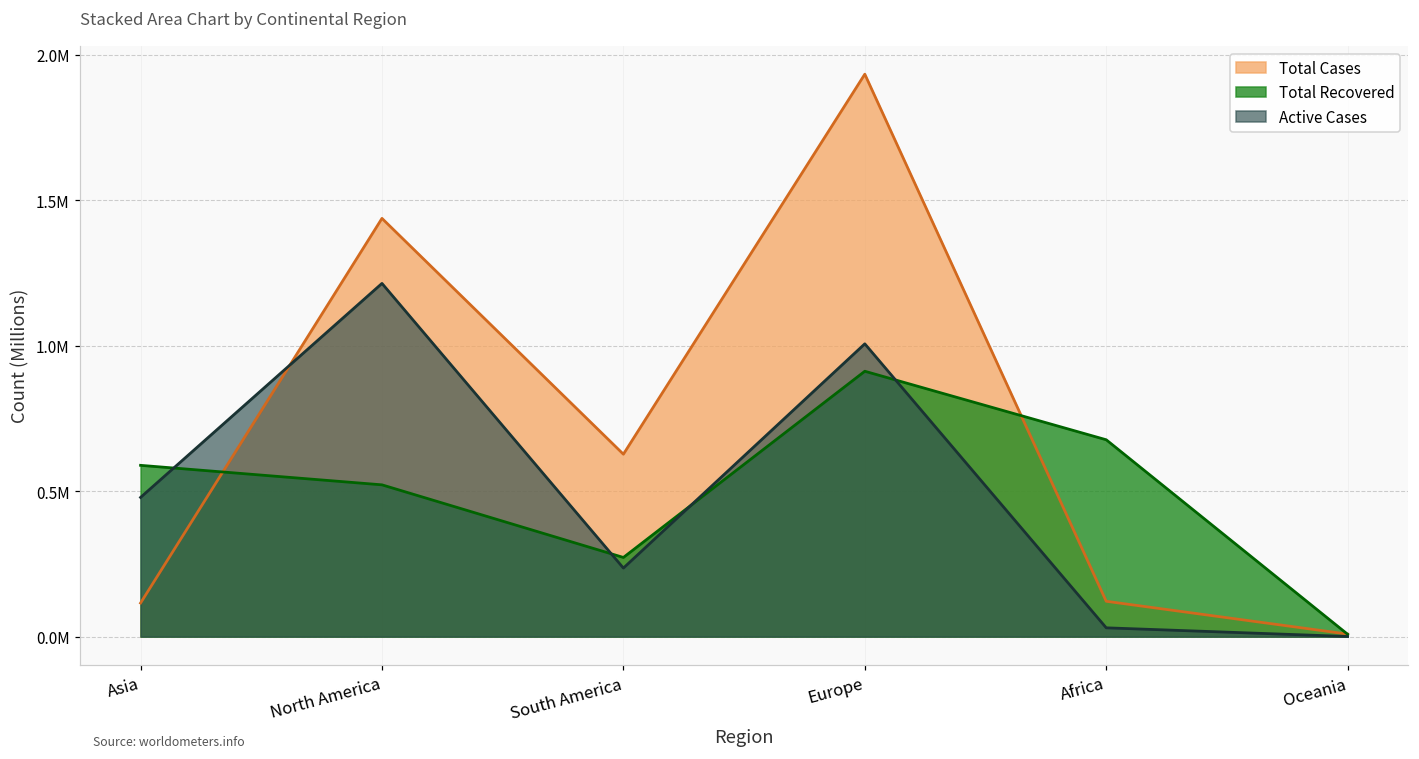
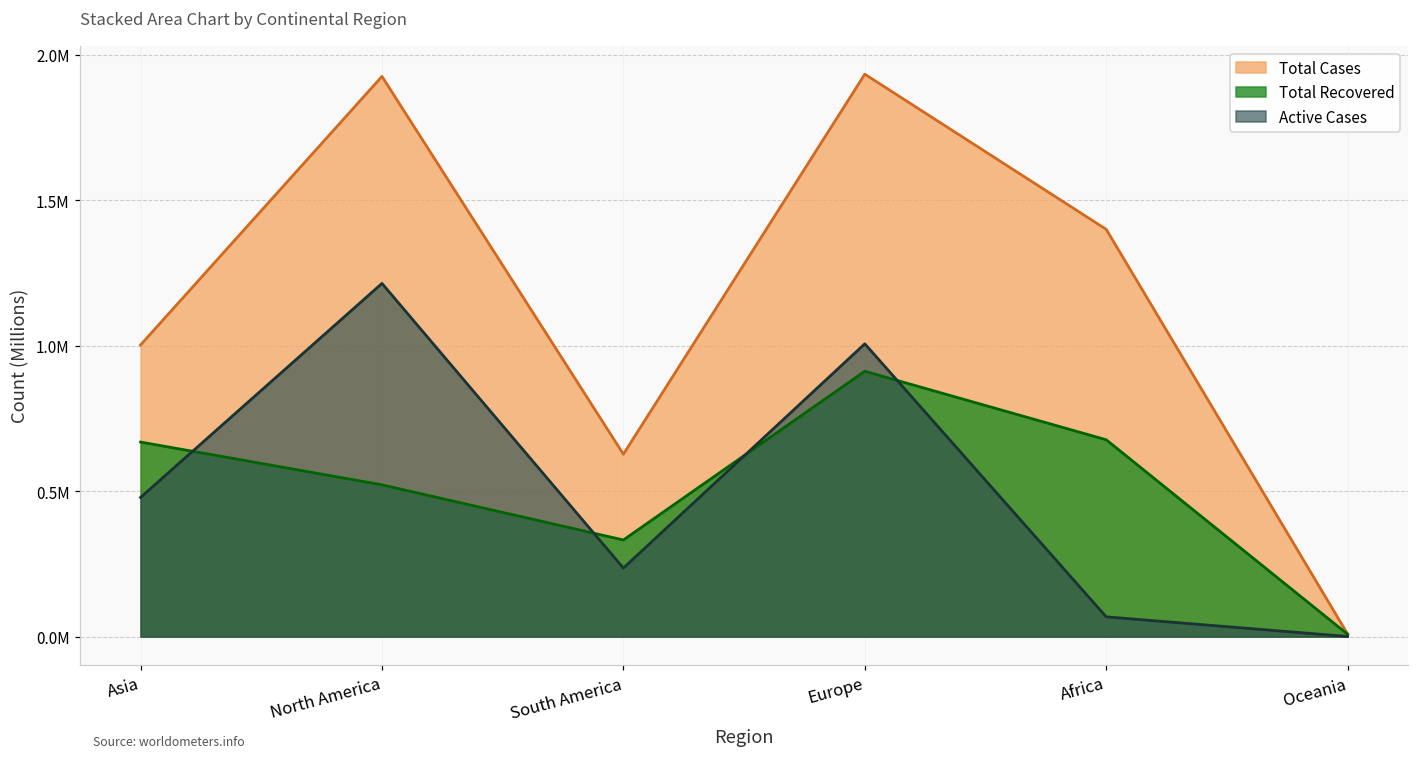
Total Cases, Asia: 120000 -> 1000000
Total Recovered, Asia: 590000 -> 670000
Total Cases, North America: 1440000 -> 1930000
Total Recovered, South America: 270000 -> 330000
Total Cases, Africa: 120000 -> 1400000
Active Cases, Africa: 30000 -> 70000
